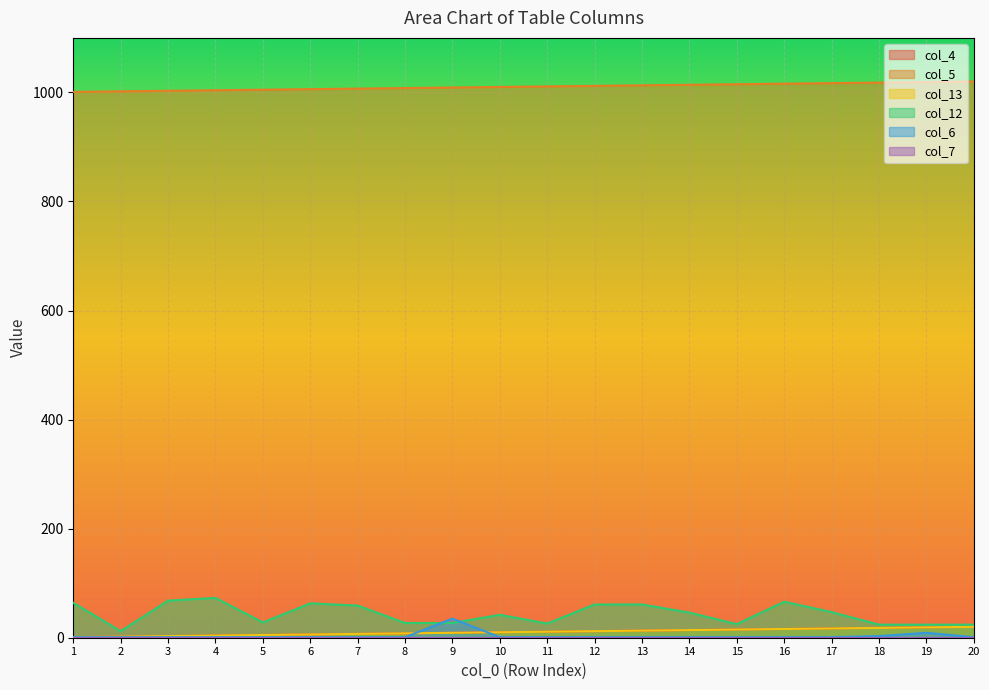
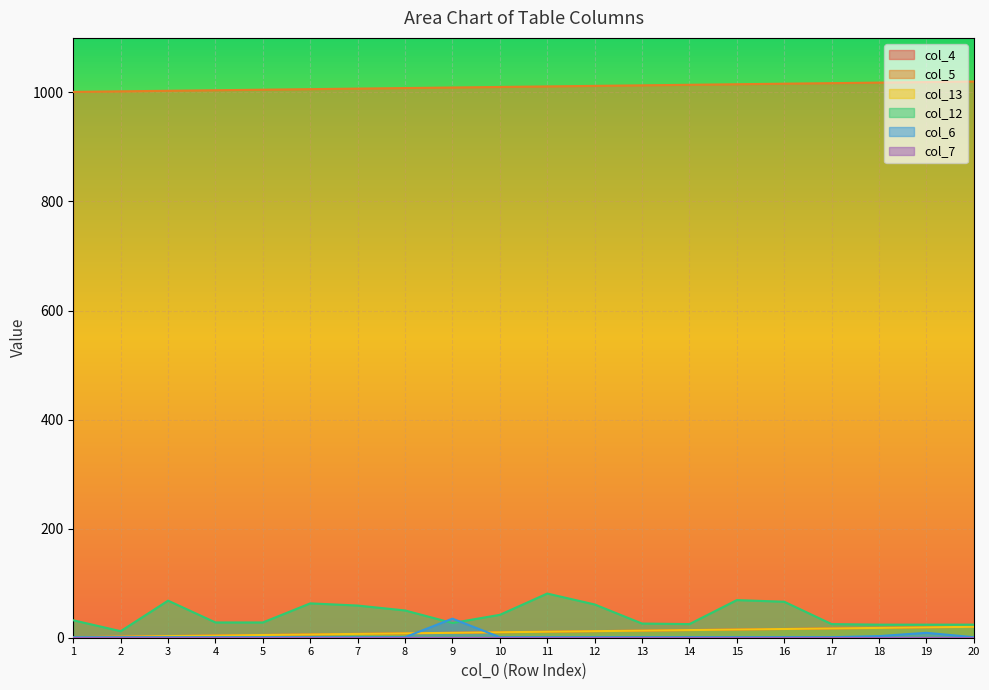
col_12, 1: 60 -> 30
col_12, 4: 70 -> 30
col_12, 8: 30 -> 50
col_12, 11: 30 -> 80
col_12, 13: 60 -> 30
col_12, 14: 50 -> 30
col_12, 15: 30 -> 70
col_12, 17: 50 -> 30
